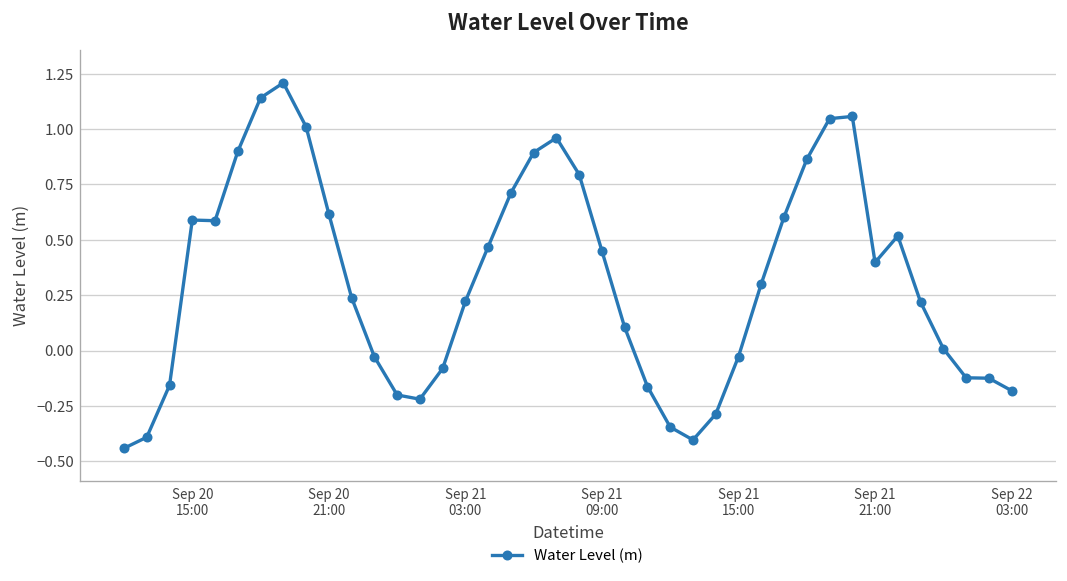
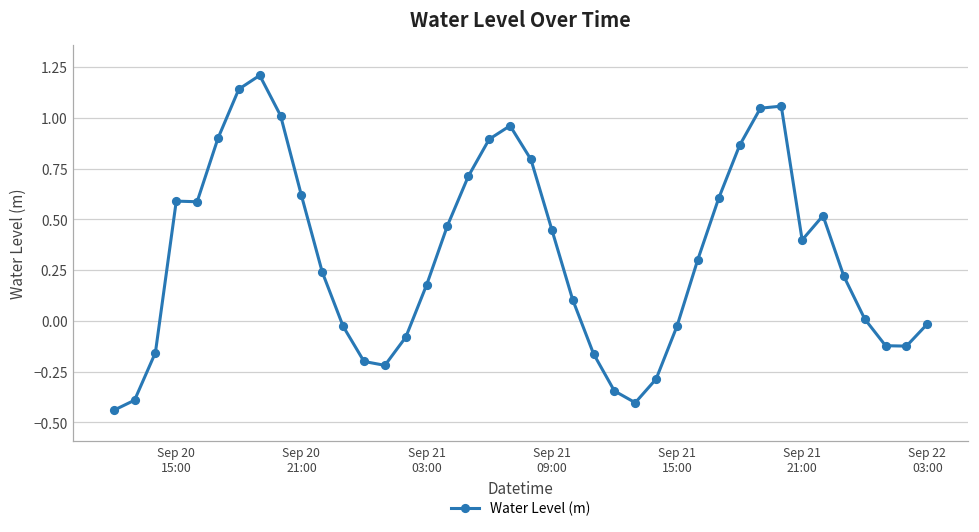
Sep 21 03:00: 0.22 -> 0.18
Sep 22 03:00: -0.18 -> -0.02
